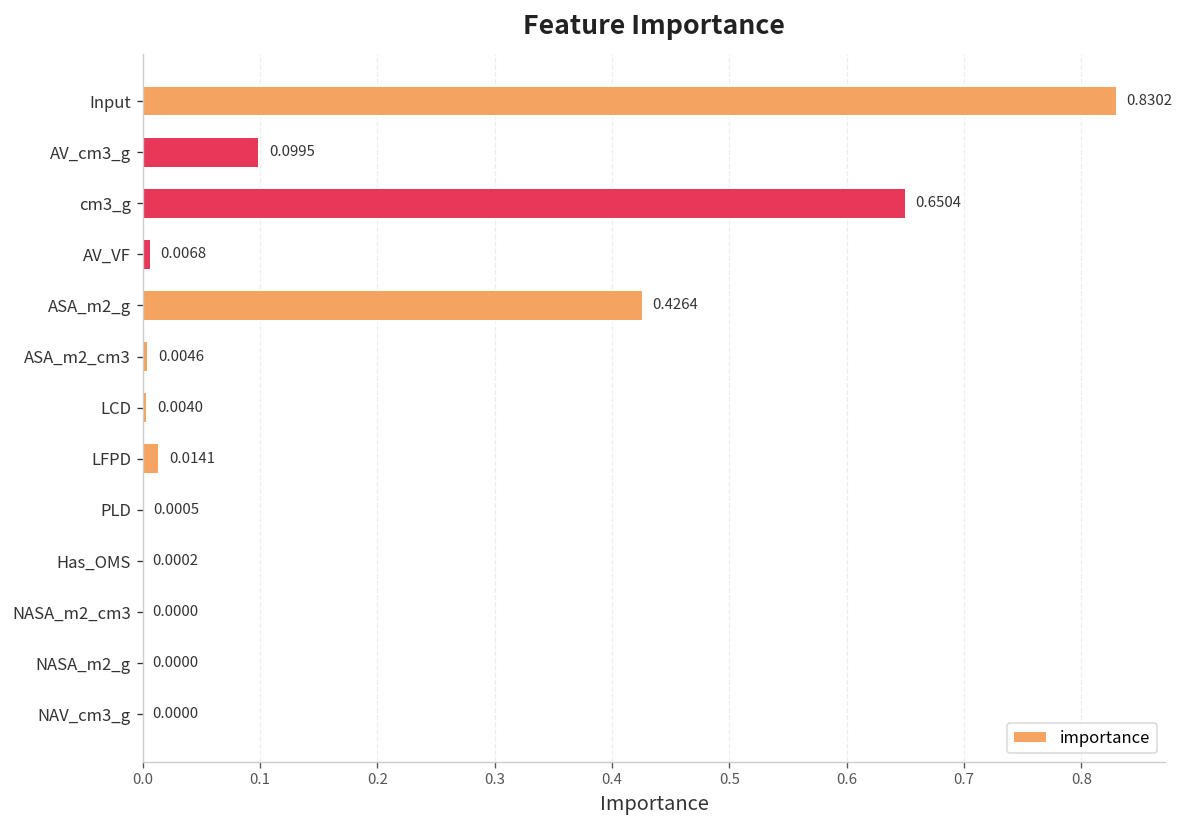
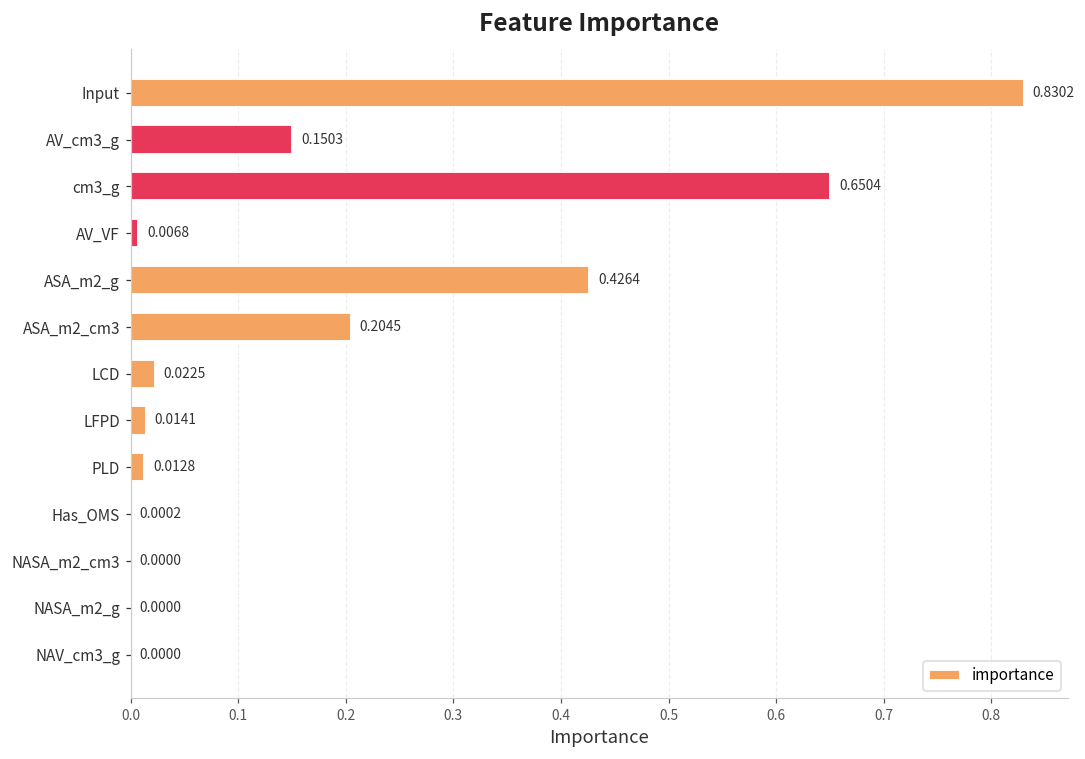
AV_cm3_g: 0.0995 -> 0.1503
ASA_m2_cm3: 0.0046 -> 0.2045
LCD: 0.0040 -> 0.0225
PLD: 0.0005 -> 0.0128
